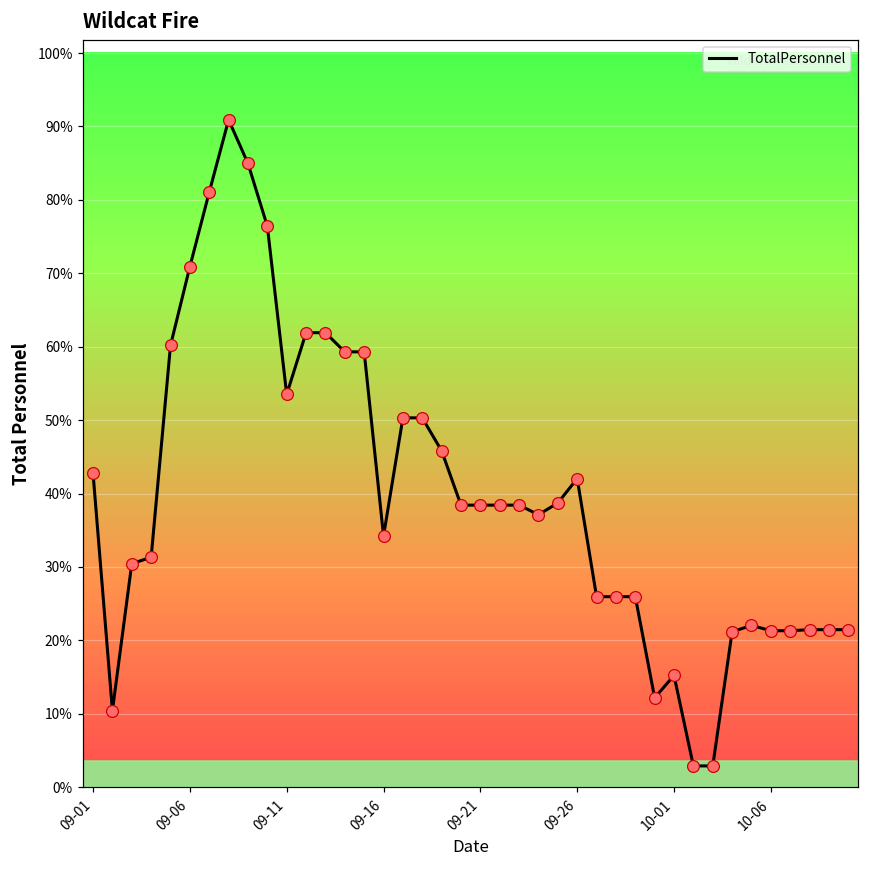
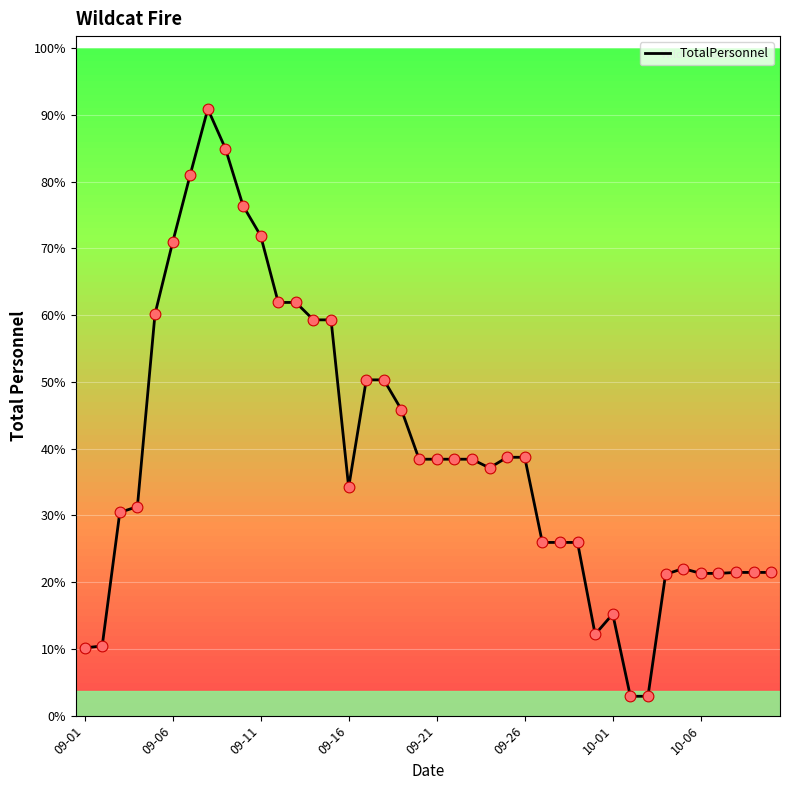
09-01: 43% -> 10%
09-11: 54% -> 72%
09-26: 42% -> 39%
